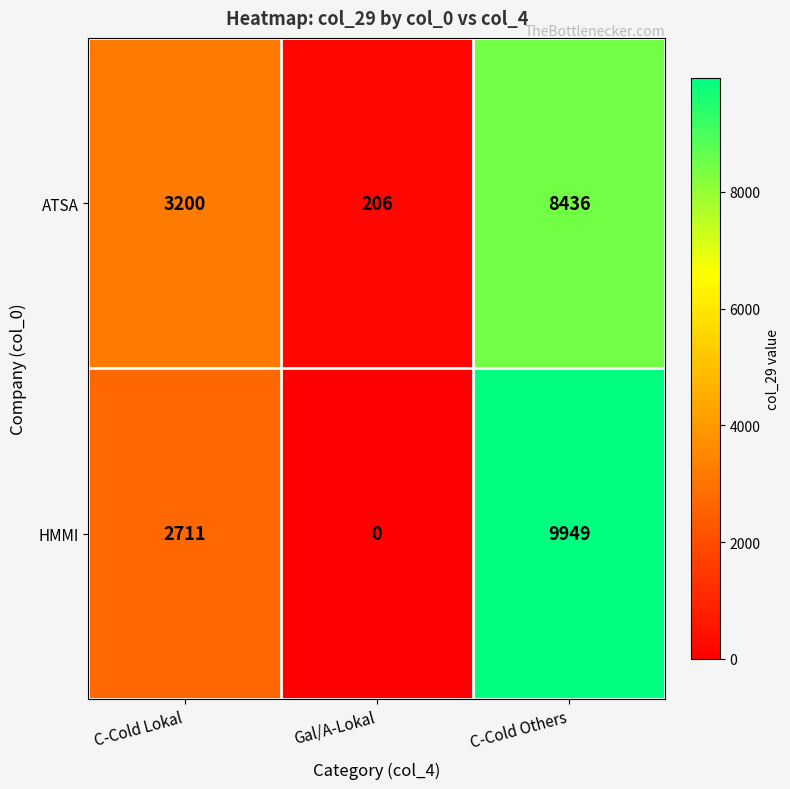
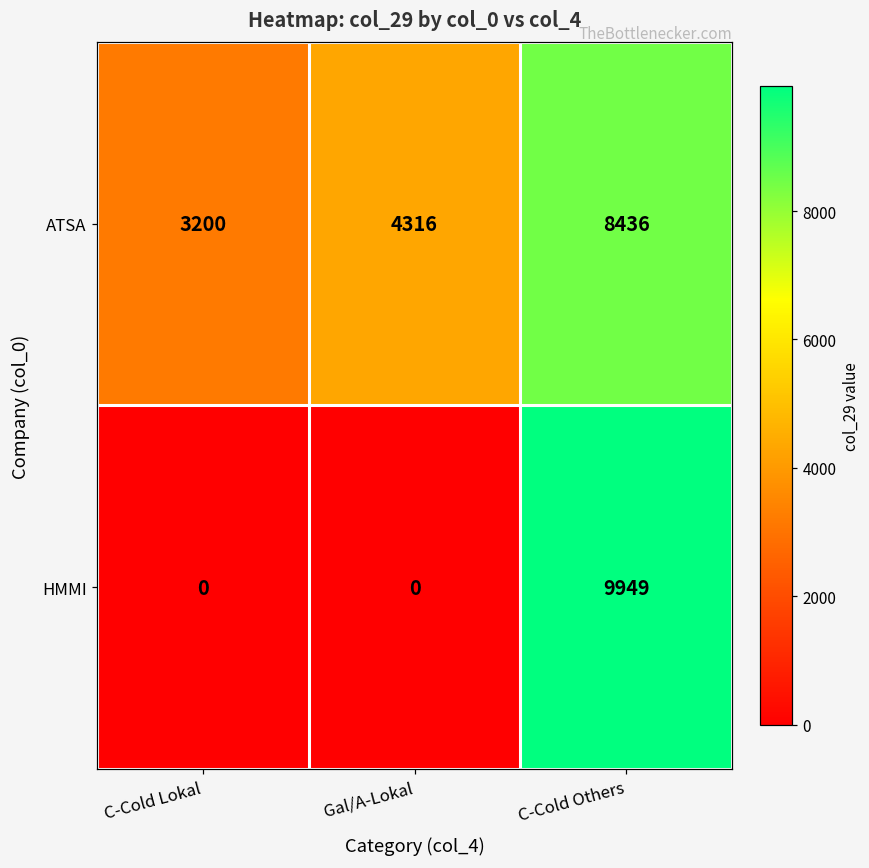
ATSA, Gal/A-Lokal: 206 -> 4316
HMMI, C-Cold Lokal: 2711 -> 0
